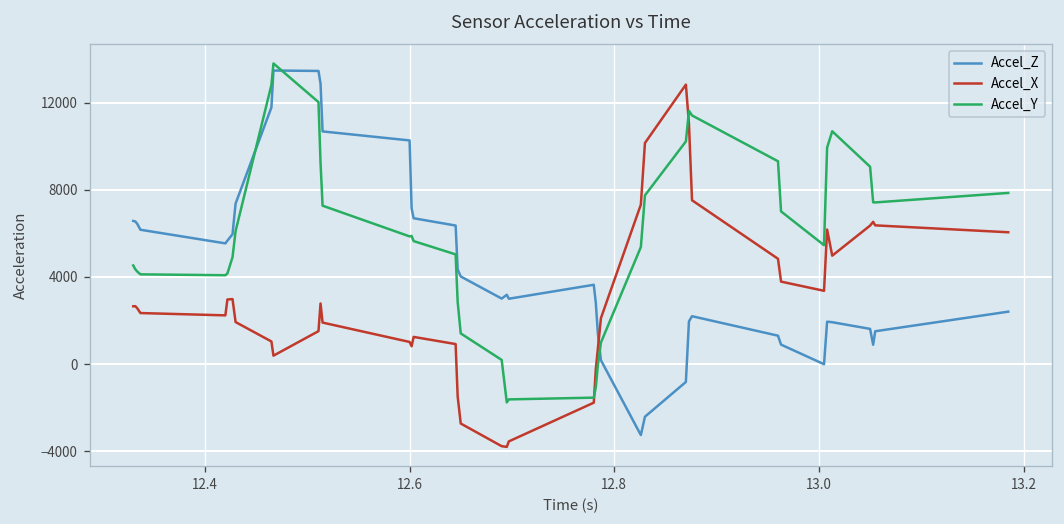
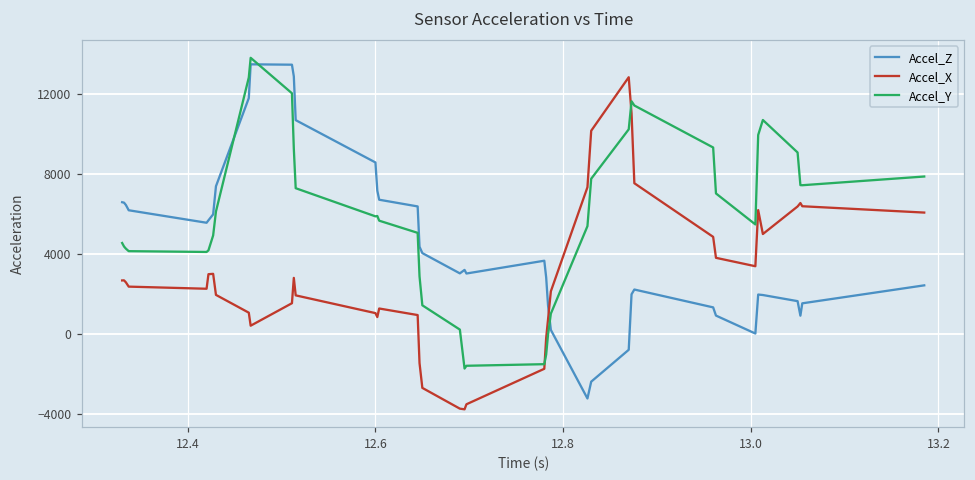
Accel_Z, 12.6: 10300 -> 8600
